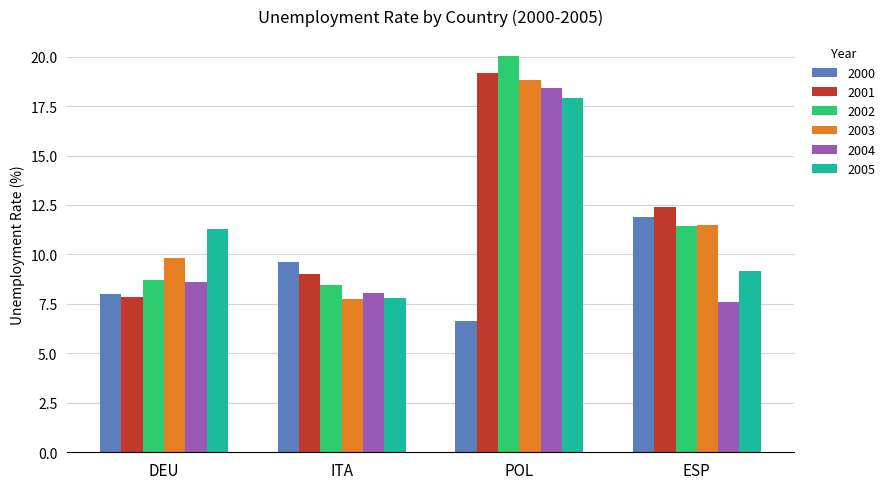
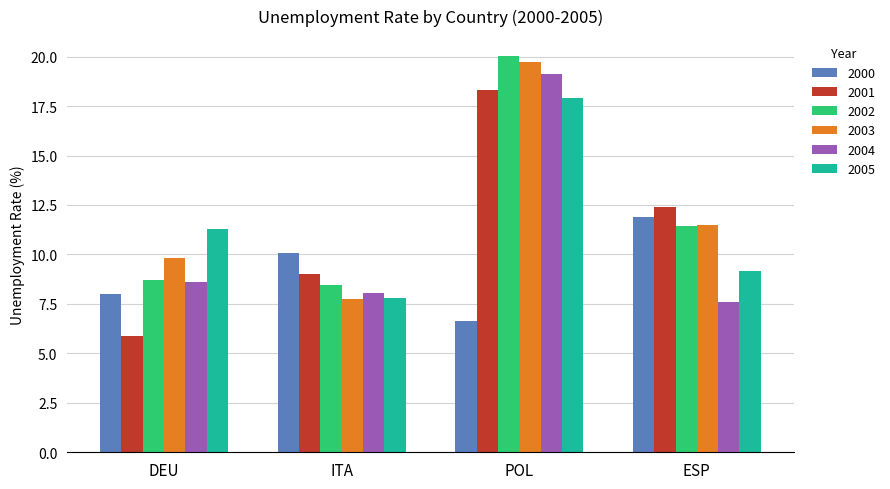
2001, DEU: 7.9 -> 5.9
2000, ITA: 9.6 -> 10.1
2001, POL: 19.2 -> 18.3
2003, POL: 18.8 -> 19.8
2004, POL: 18.4 -> 19.1
